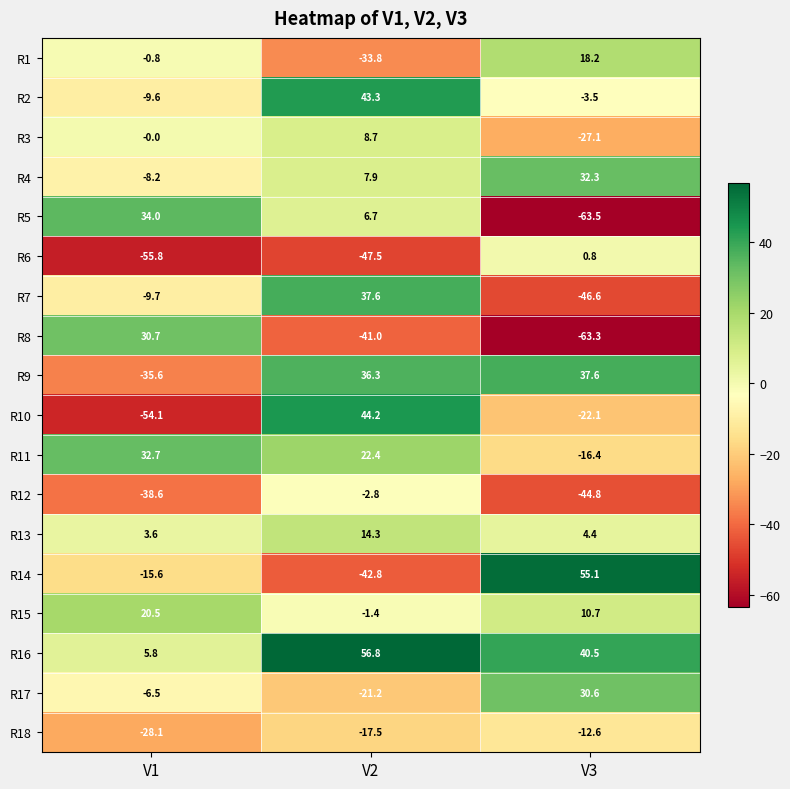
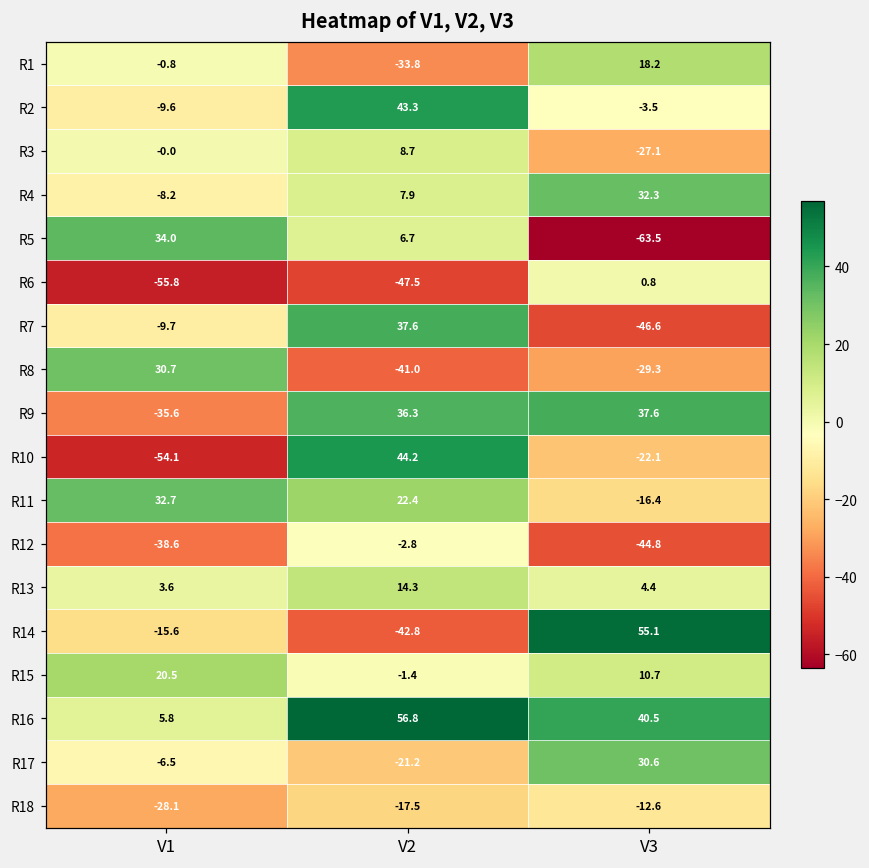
R8, V3: -63.3 -> -29.3
